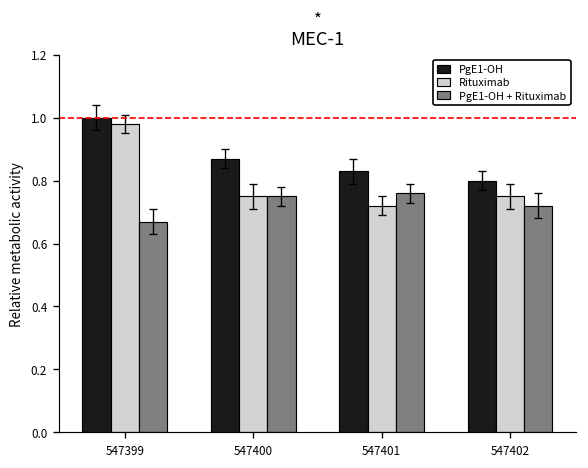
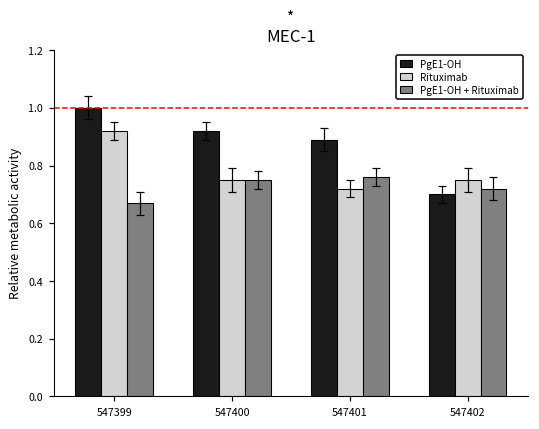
Rituximab, 547399: 0.98 -> 0.92
PgE1-OH, 547400: 0.87 -> 0.92
PgE1-OH, 547401: 0.83 -> 0.89
PgE1-OH, 547402: 0.8 -> 0.7
